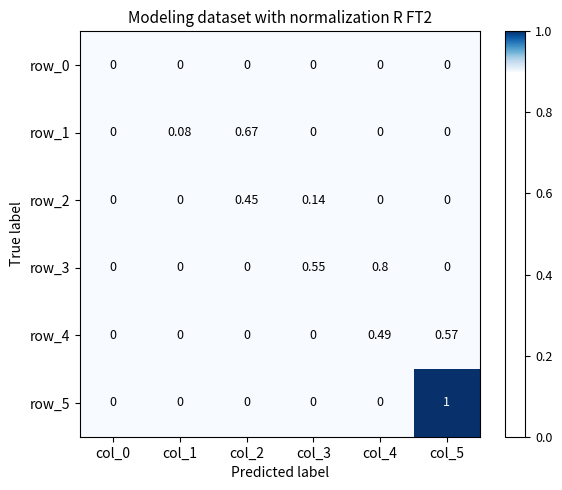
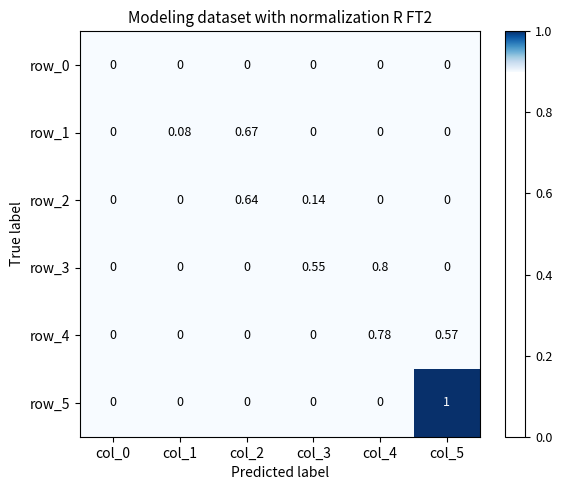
row_2, col_2: 0.45 -> 0.64
row_4, col_4: 0.49 -> 0.78
